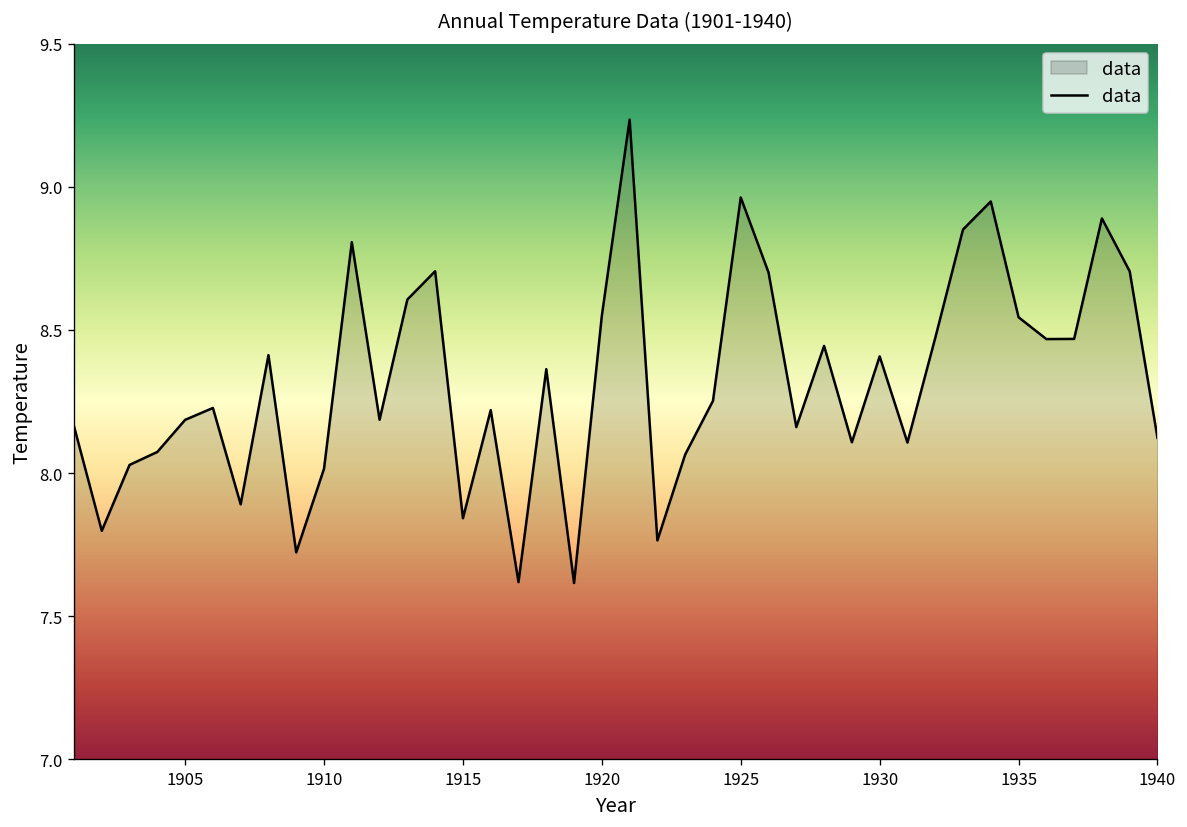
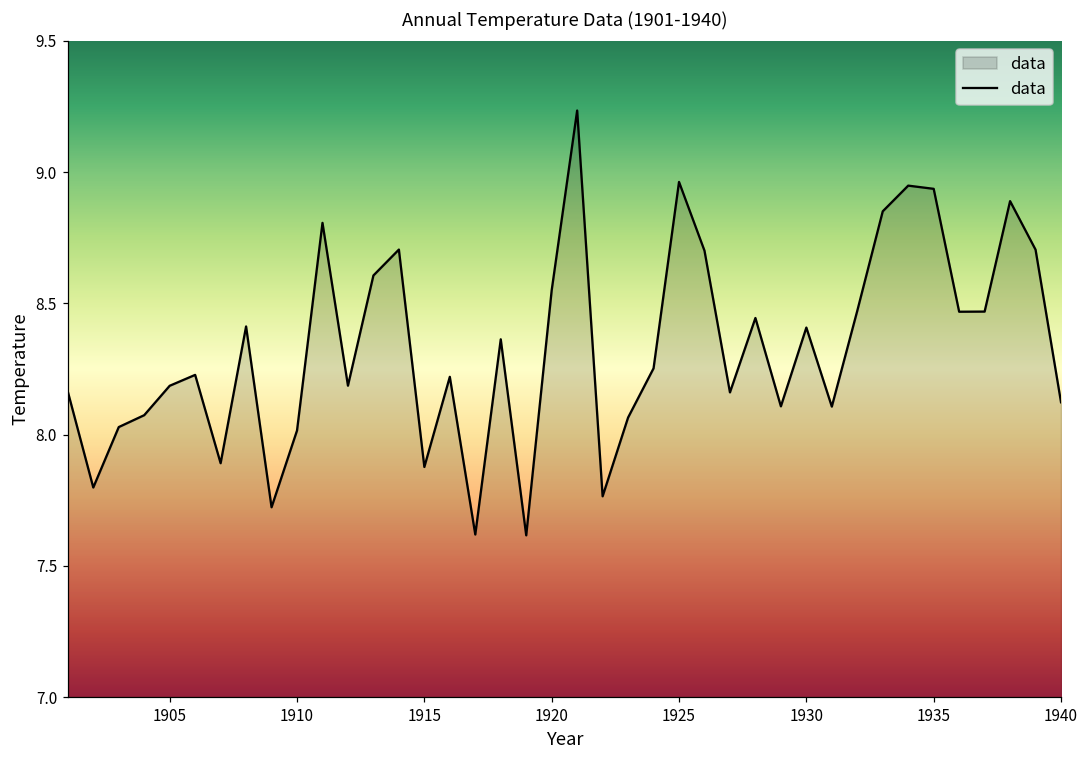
1915: 7.84 -> 7.88
1935: 8.54 -> 8.94
